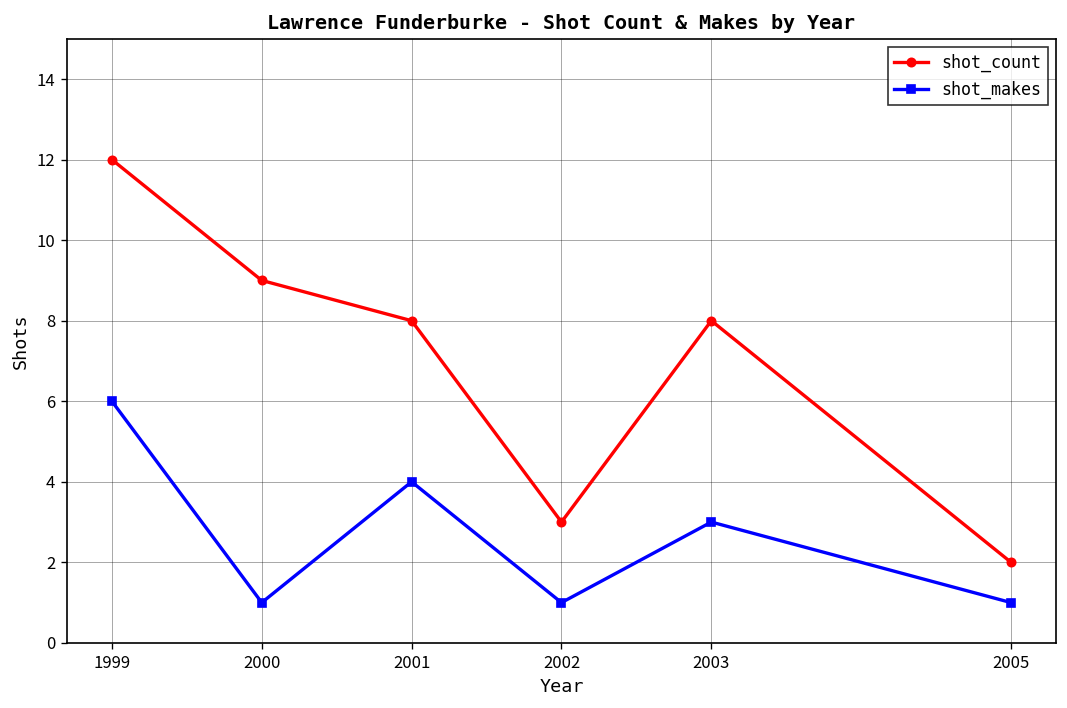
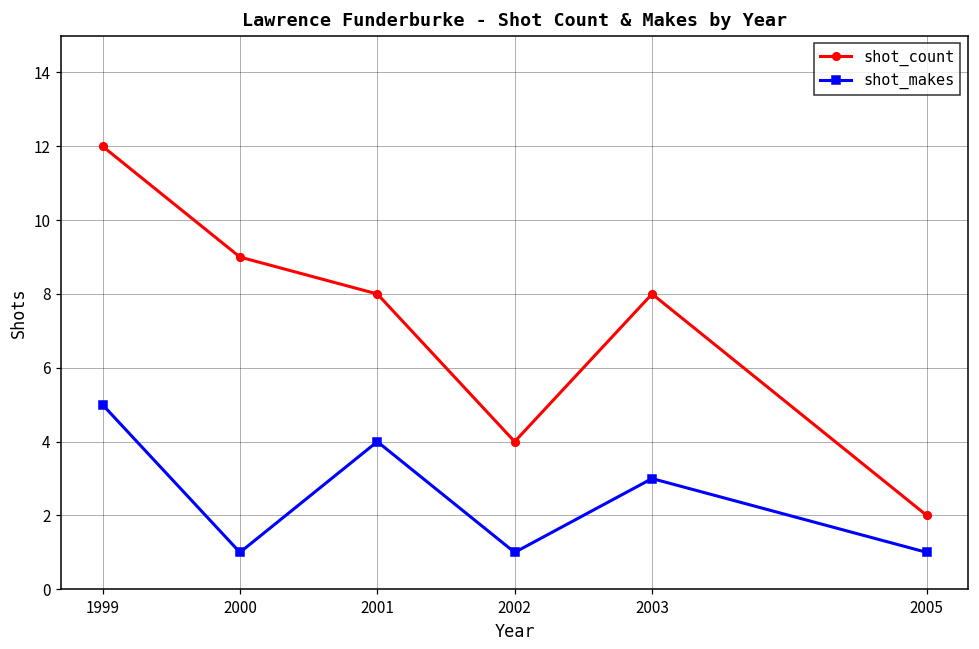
shot_makes, 1999: 6 -> 5
shot_count, 2002: 3 -> 4
